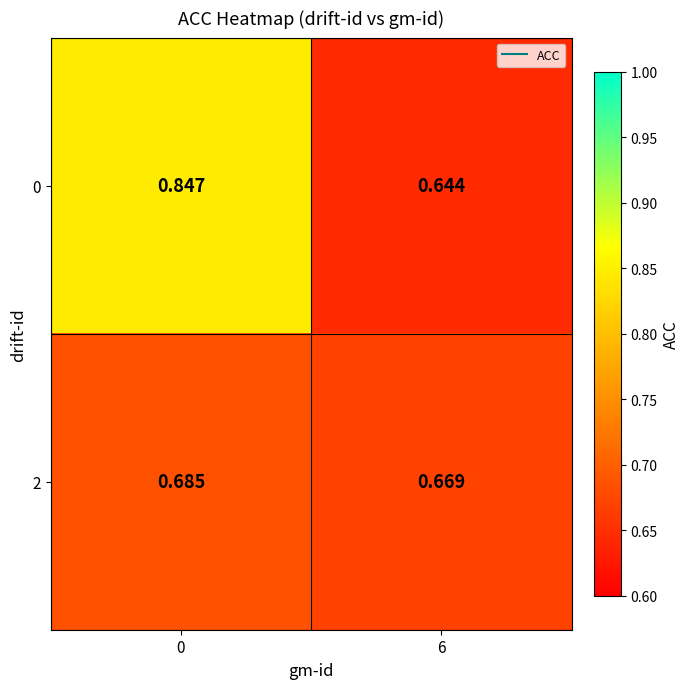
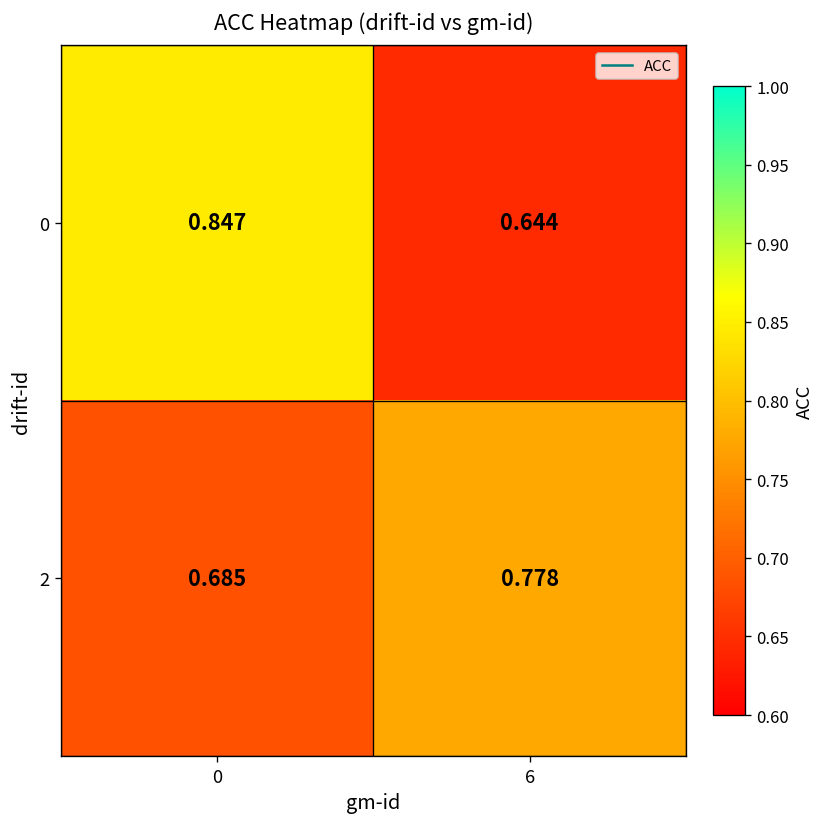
2, 6: 0.669 -> 0.778
